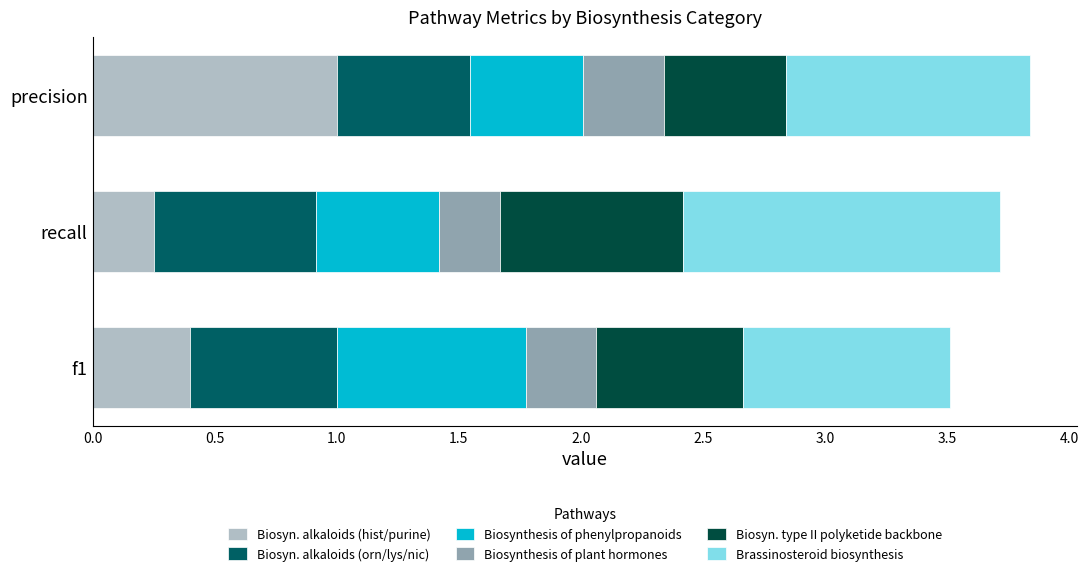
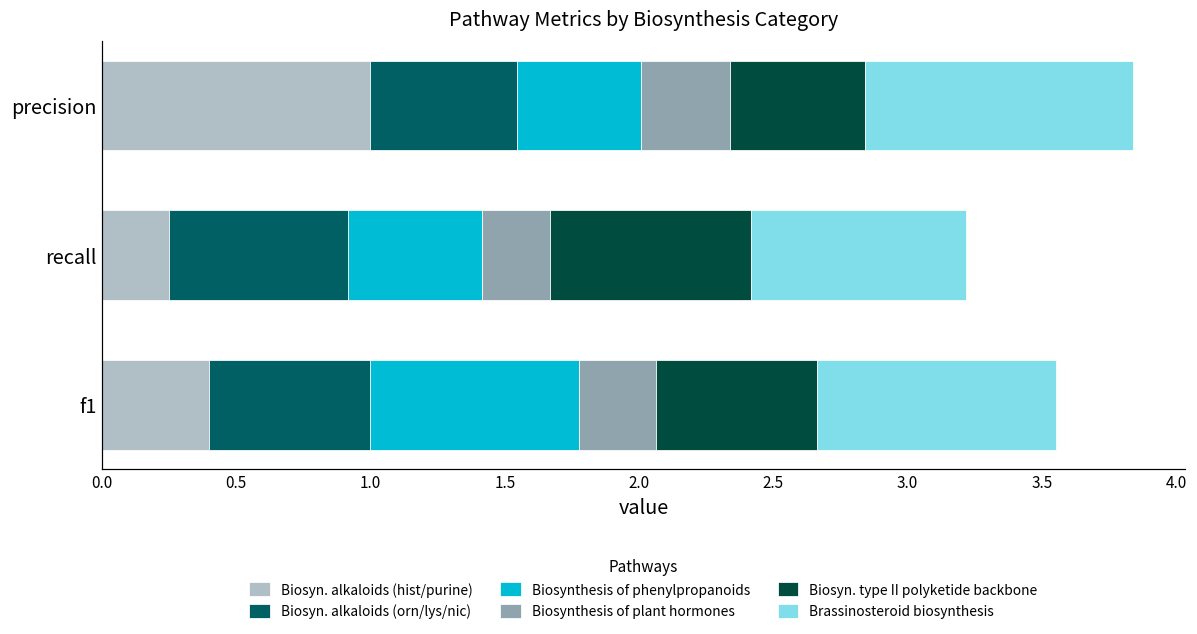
Brassinosteroid biosynthesis, recall: 1.3 -> 0.8
Brassinosteroid biosynthesis, f1: 0.85 -> 0.89
